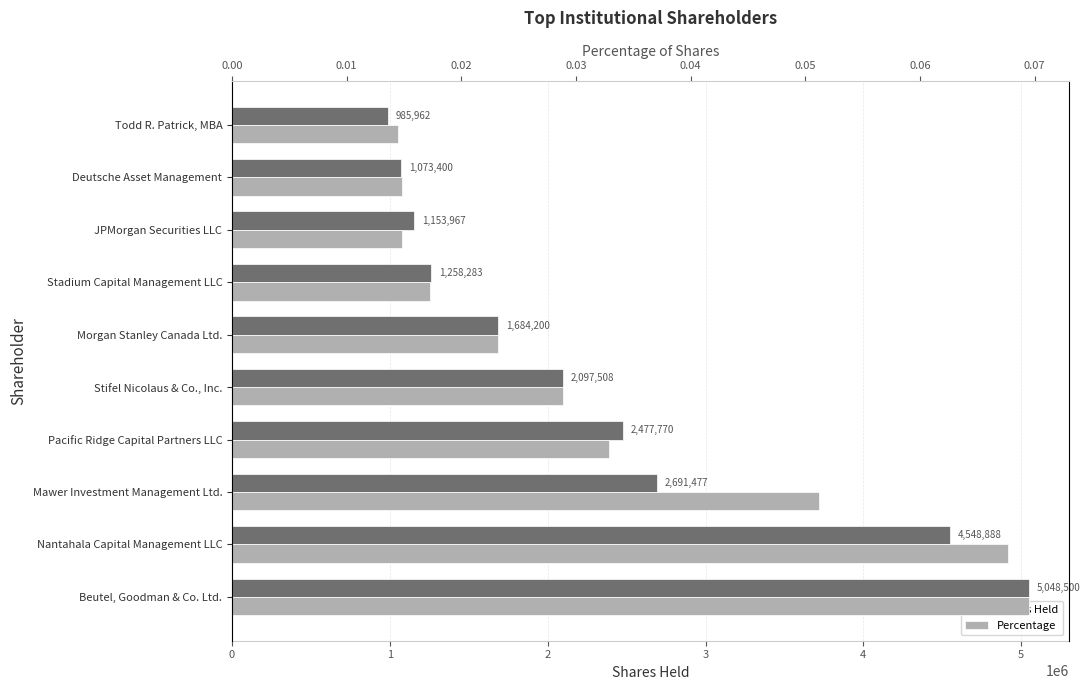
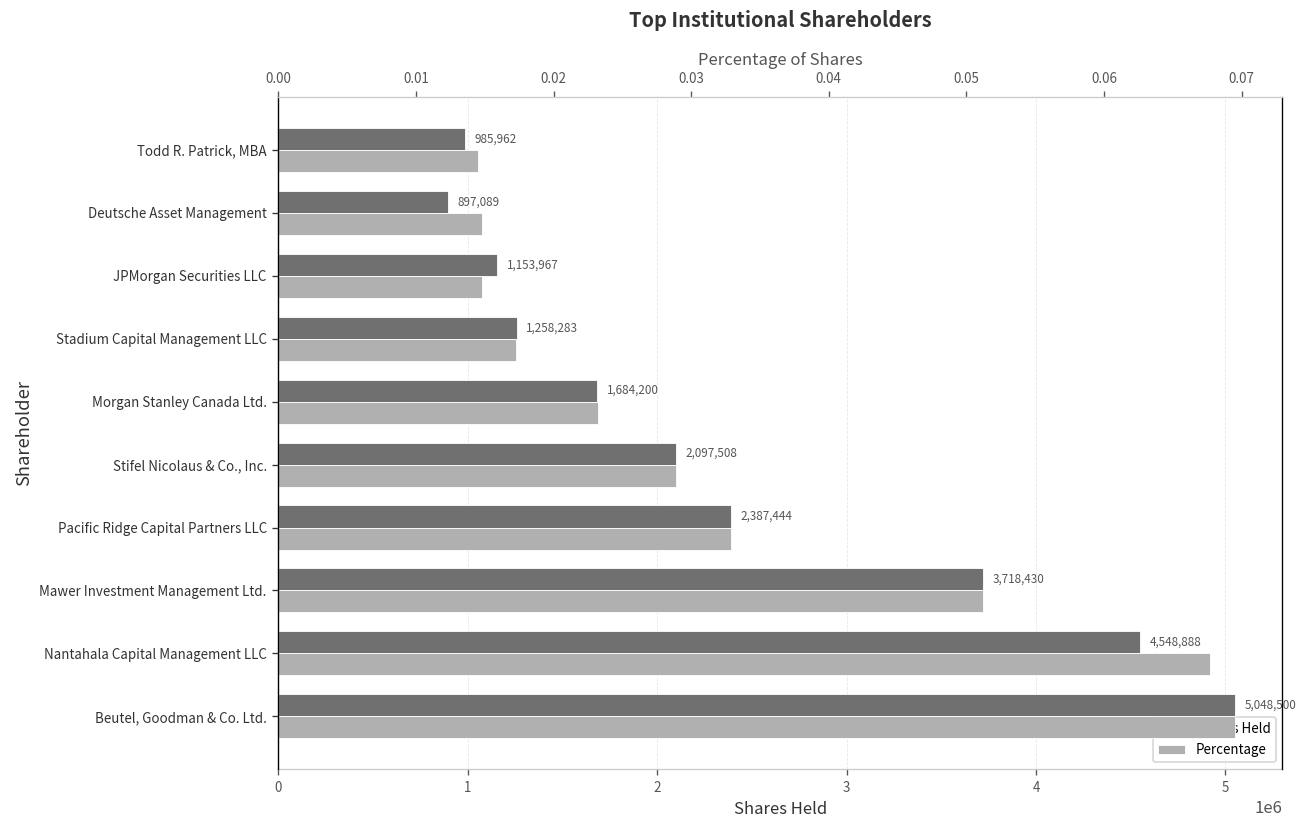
Shares Held, Deutsche Asset Management: 1,073,400 -> 897,089
Shares Held, Pacific Ridge Capital Partners LLC: 2,477,770 -> 2,387,444
Shares Held, Mawer Investment Management Ltd.: 2,691,477 -> 3,718,430
